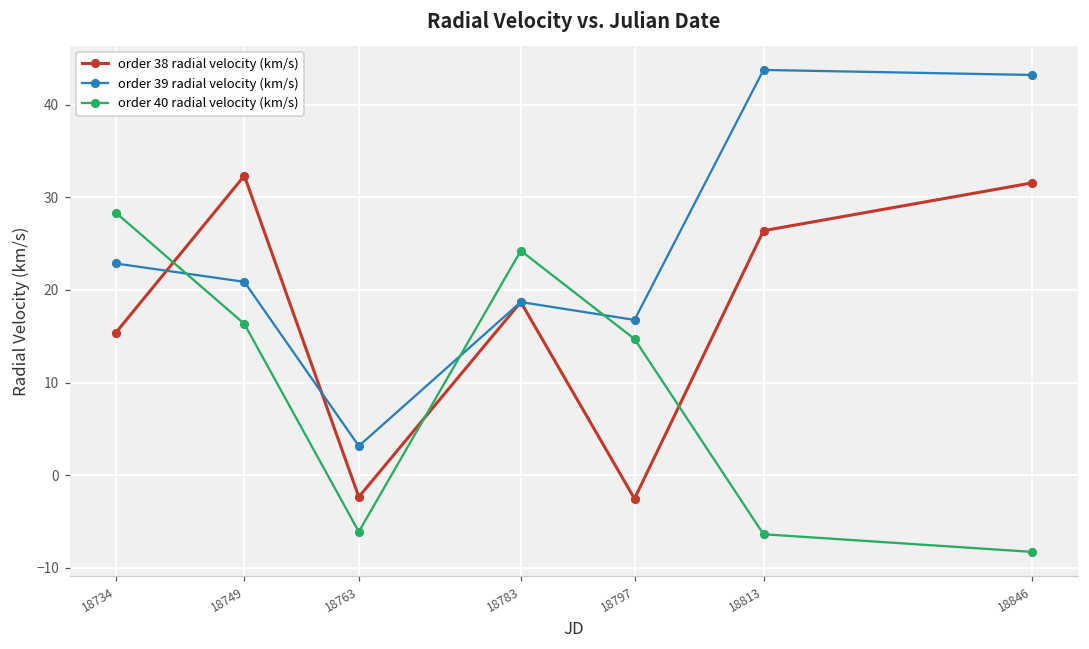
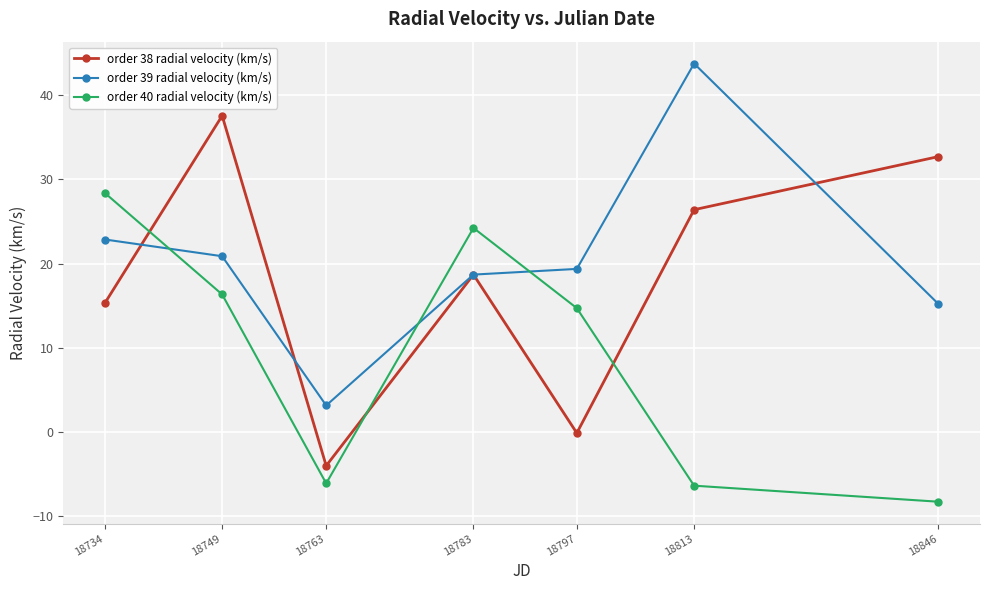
order 38 radial velocity (km/s), 18749: 32 -> 38
order 38 radial velocity (km/s), 18763: -2 -> -4
order 38 radial velocity (km/s), 18797: -3 -> 0
order 39 radial velocity (km/s), 18797: 17 -> 19
order 38 radial velocity (km/s), 18846: 32 -> 33
order 39 radial velocity (km/s), 18846: 43 -> 15
